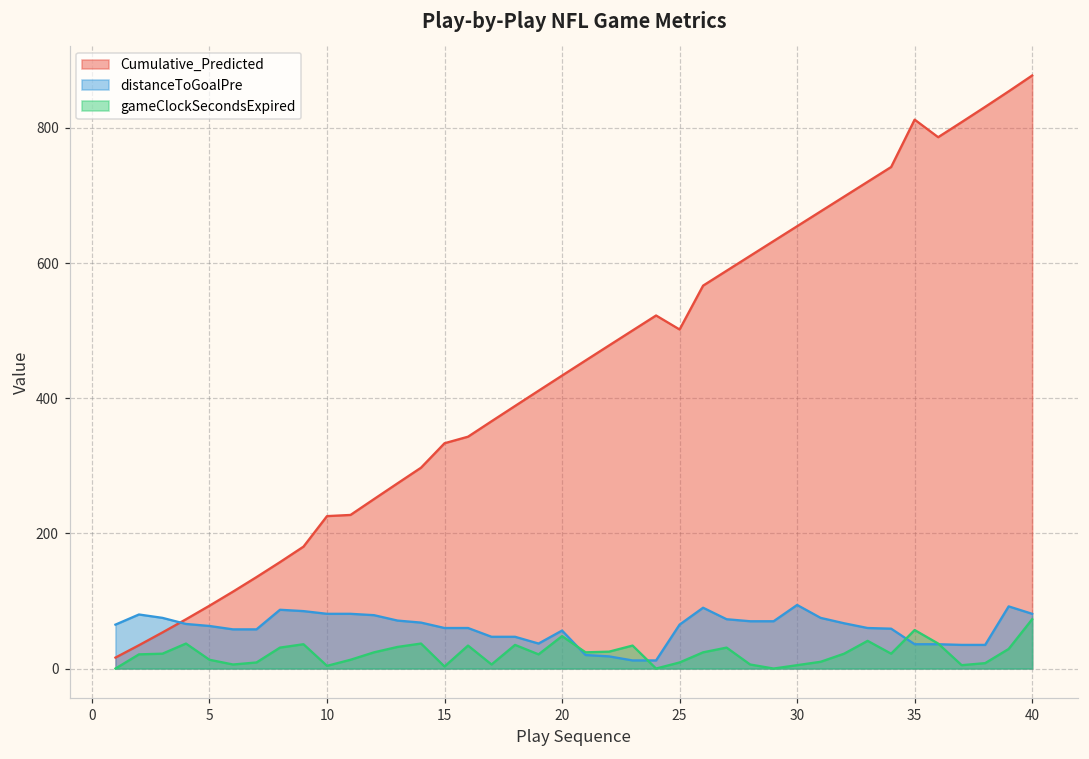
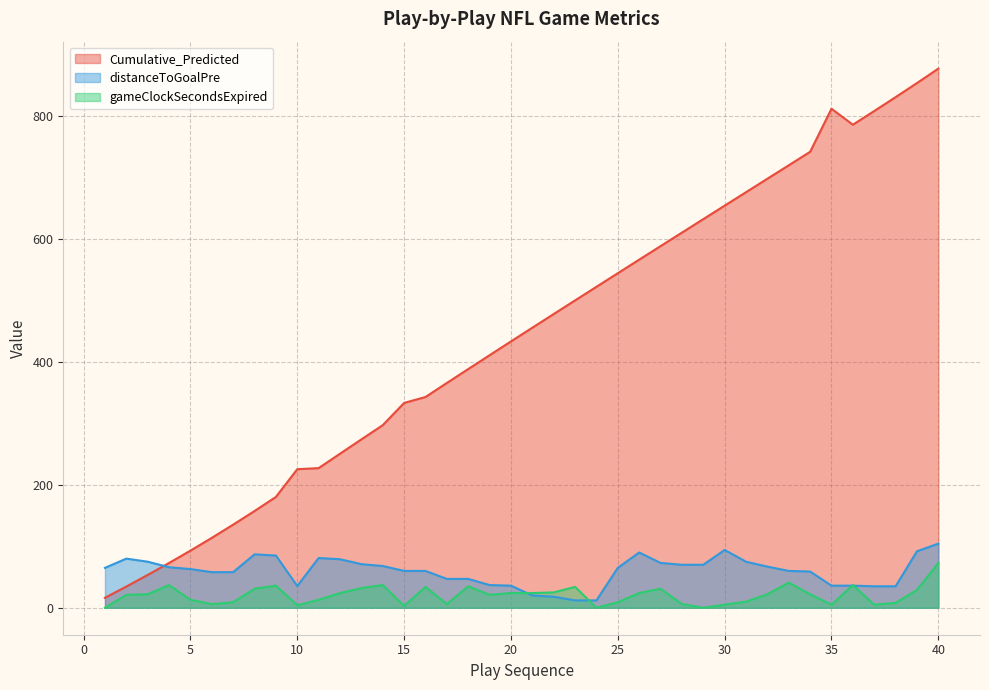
distanceToGoalPre, 10: 80 -> 40
distanceToGoalPre, 20: 60 -> 40
gameClockSecondsExpired, 20: 50 -> 20
Cumulative_Predicted, 25: 500 -> 540
gameClockSecondsExpired, 35: 60 -> 10
distanceToGoalPre, 40: 80 -> 100
